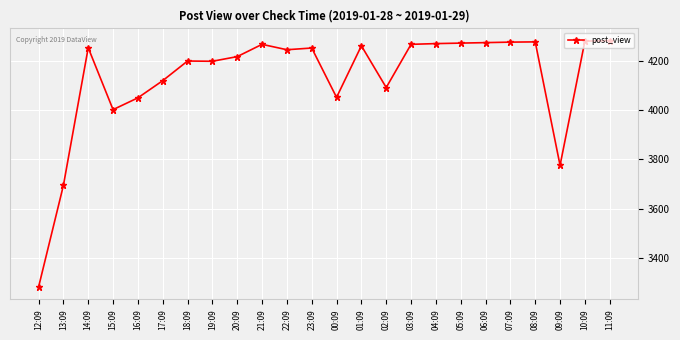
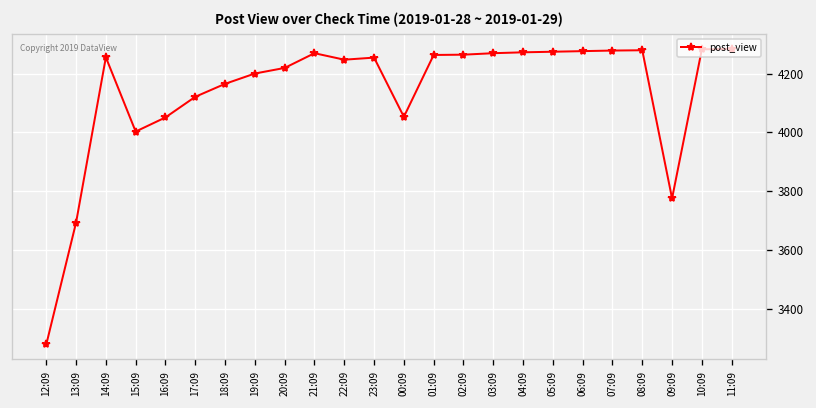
18:09: 4200 -> 4170
02:09: 4090 -> 4260
